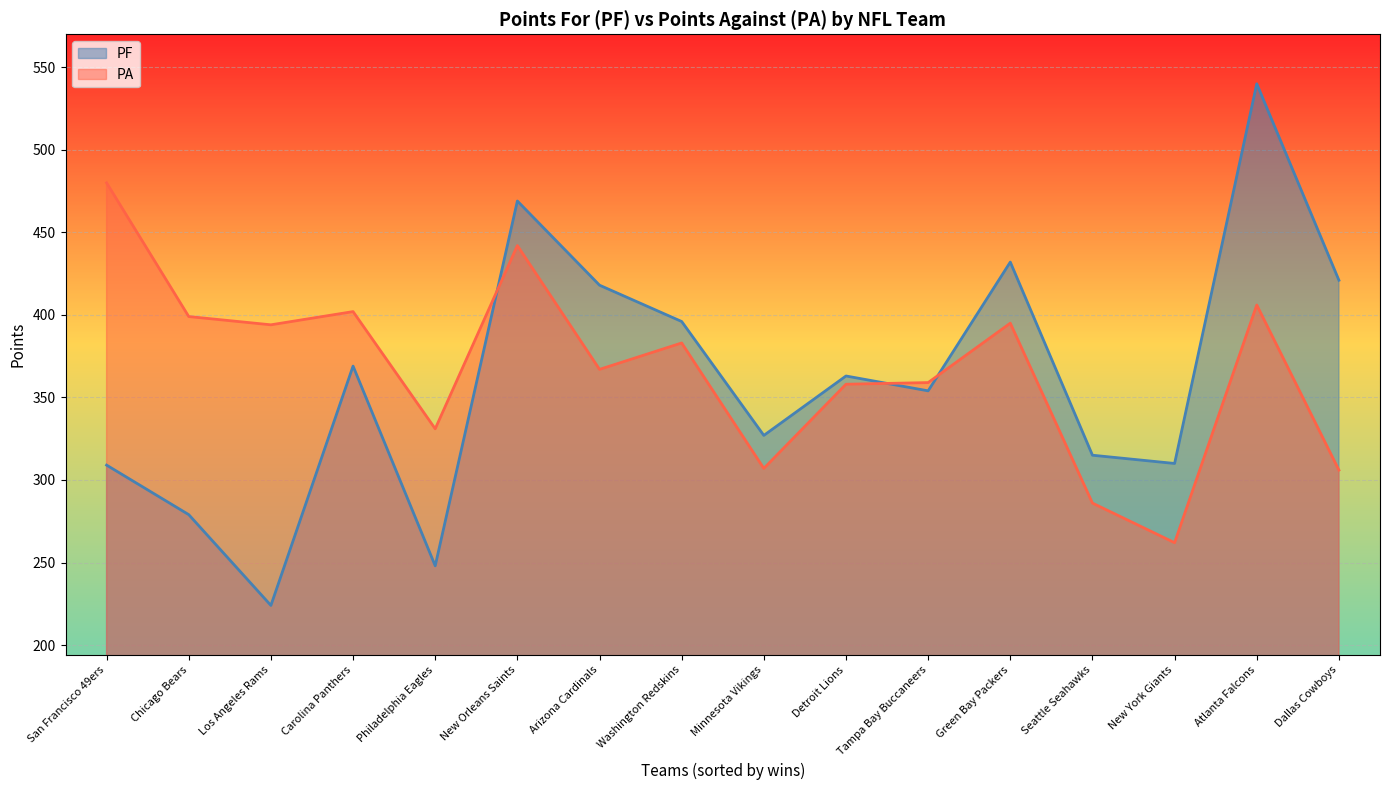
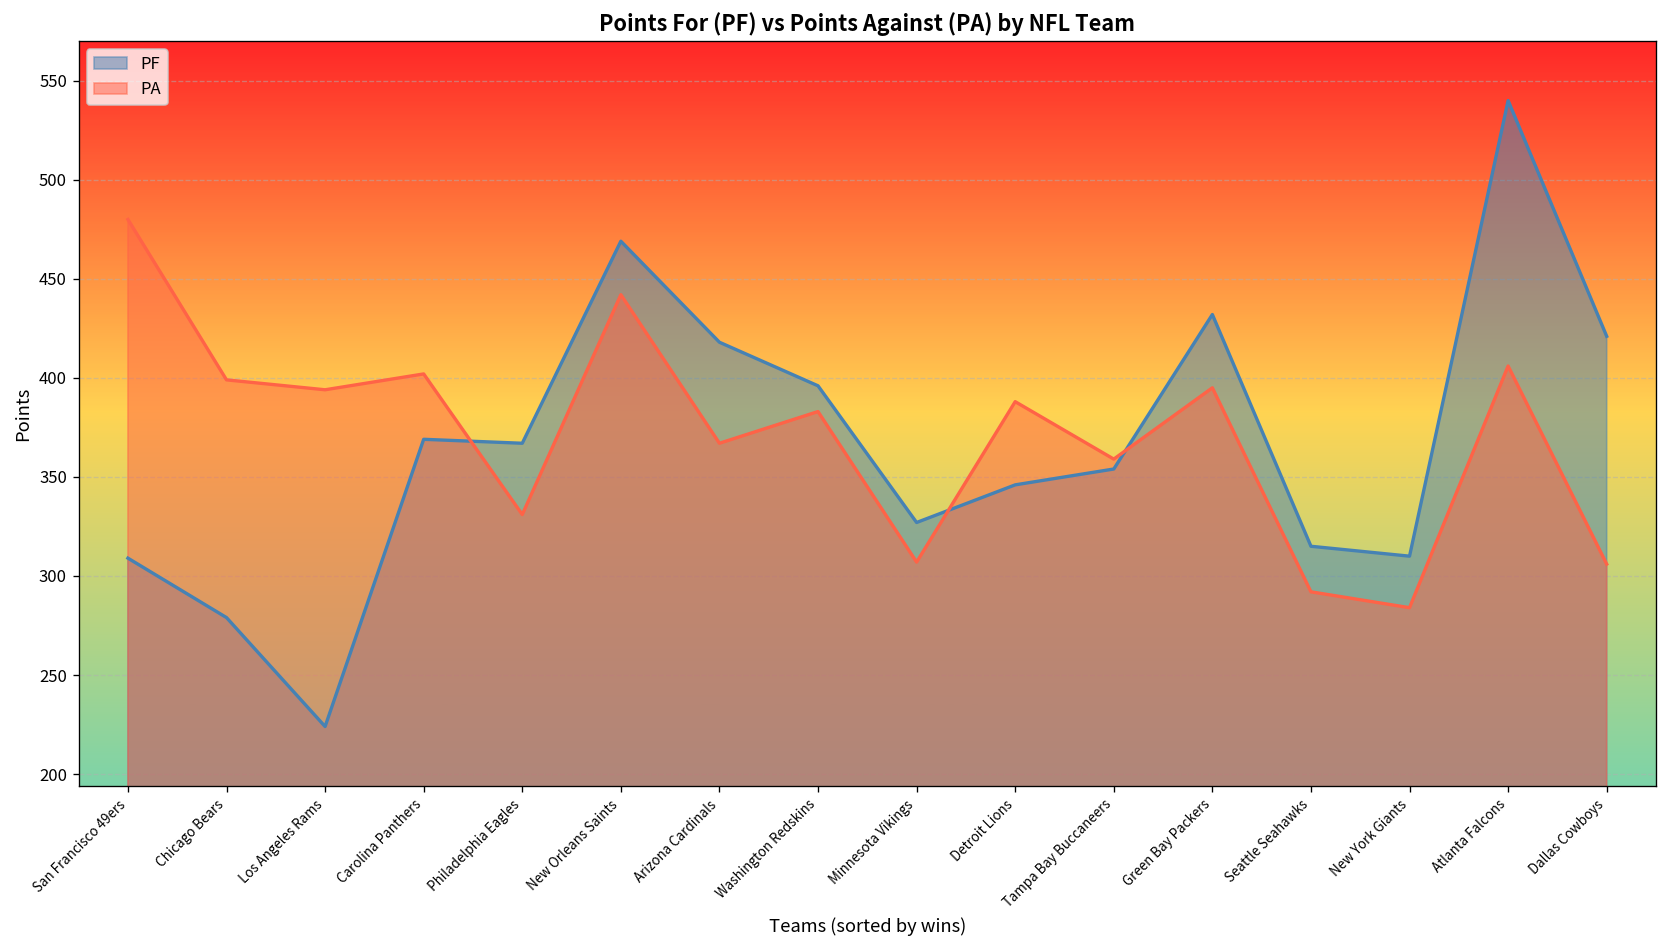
PF, Philadelphia Eagles: 248 -> 367
PF, Detroit Lions: 363 -> 346
PA, Detroit Lions: 358 -> 388
PA, Seattle Seahawks: 286 -> 292
PA, New York Giants: 262 -> 284
